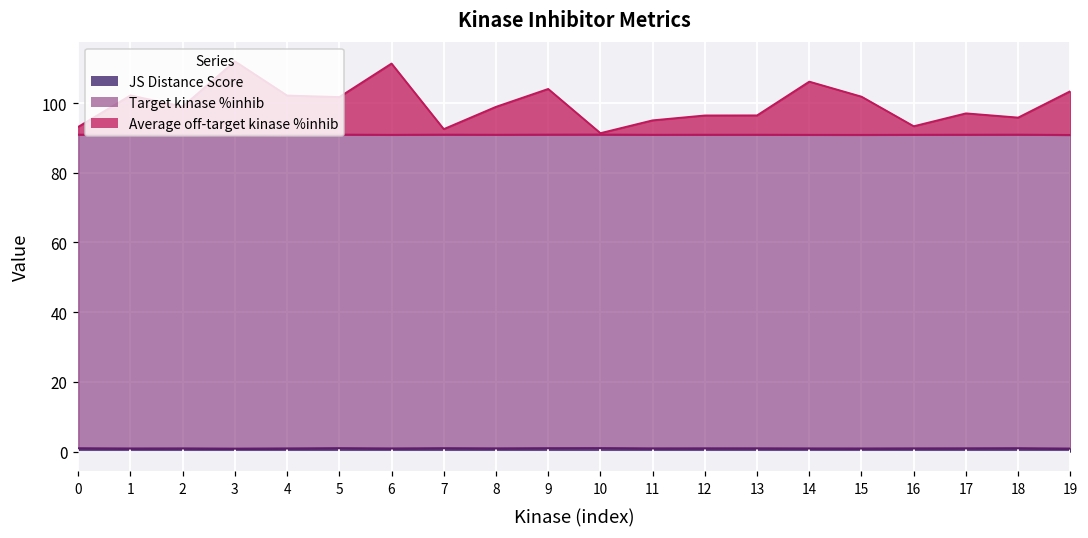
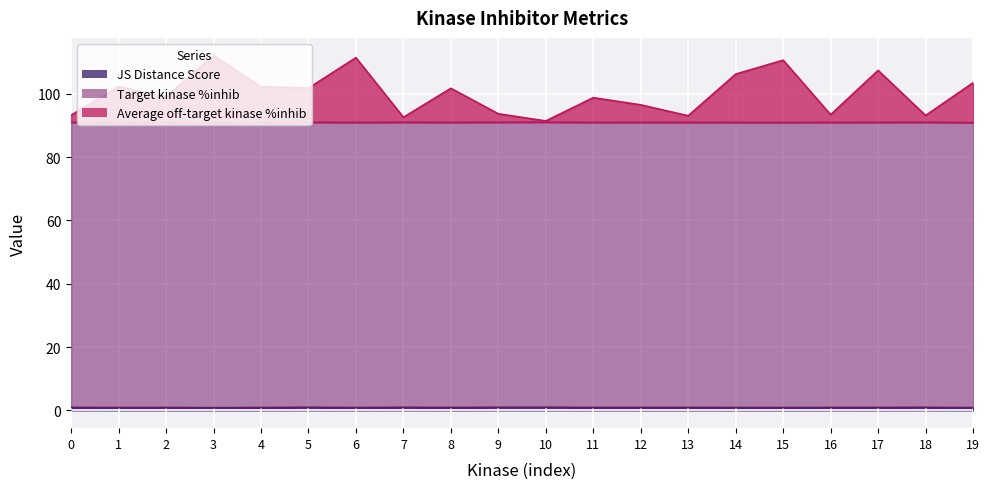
Average off-target kinase %inhib, 8: 8 -> 11
Average off-target kinase %inhib, 9: 13 -> 3
Average off-target kinase %inhib, 11: 4 -> 8
Average off-target kinase %inhib, 13: 6 -> 2
Average off-target kinase %inhib, 15: 11 -> 20
Average off-target kinase %inhib, 17: 6 -> 16
Average off-target kinase %inhib, 18: 5 -> 2
